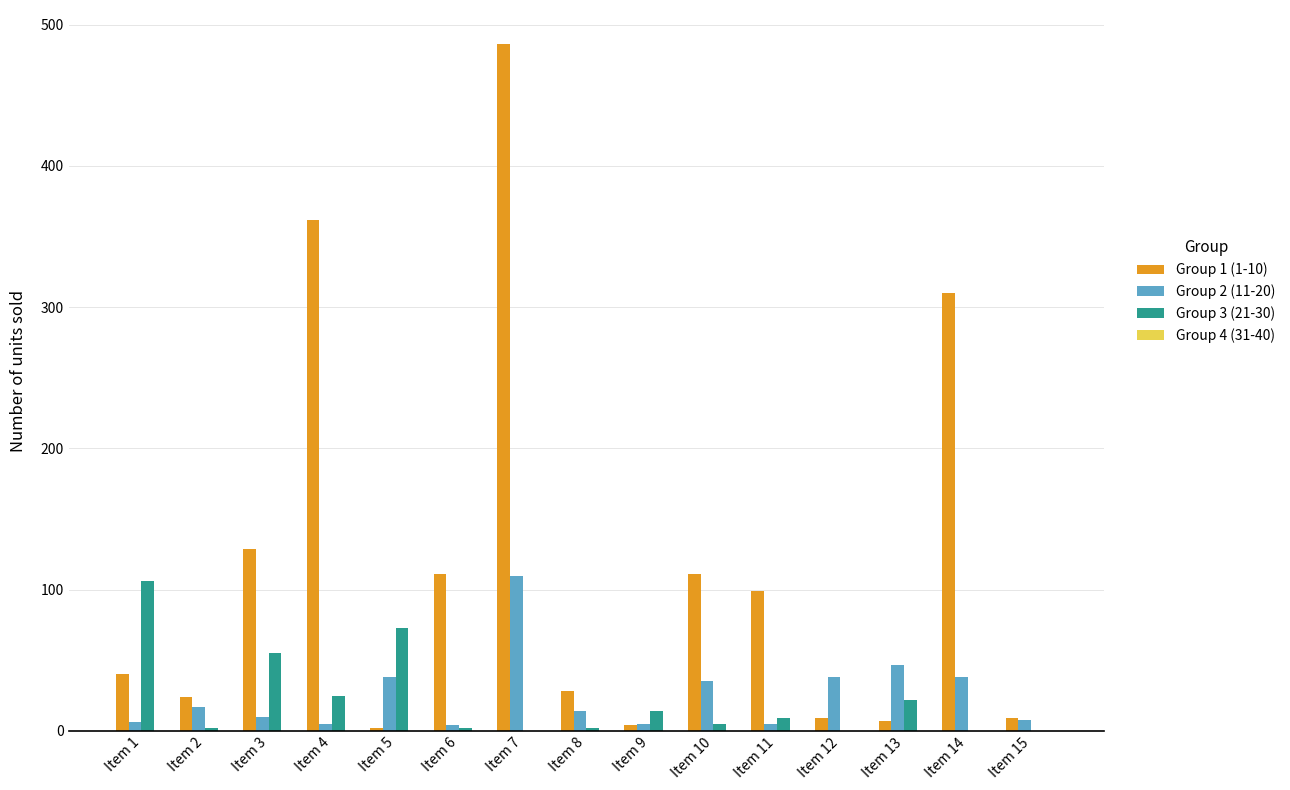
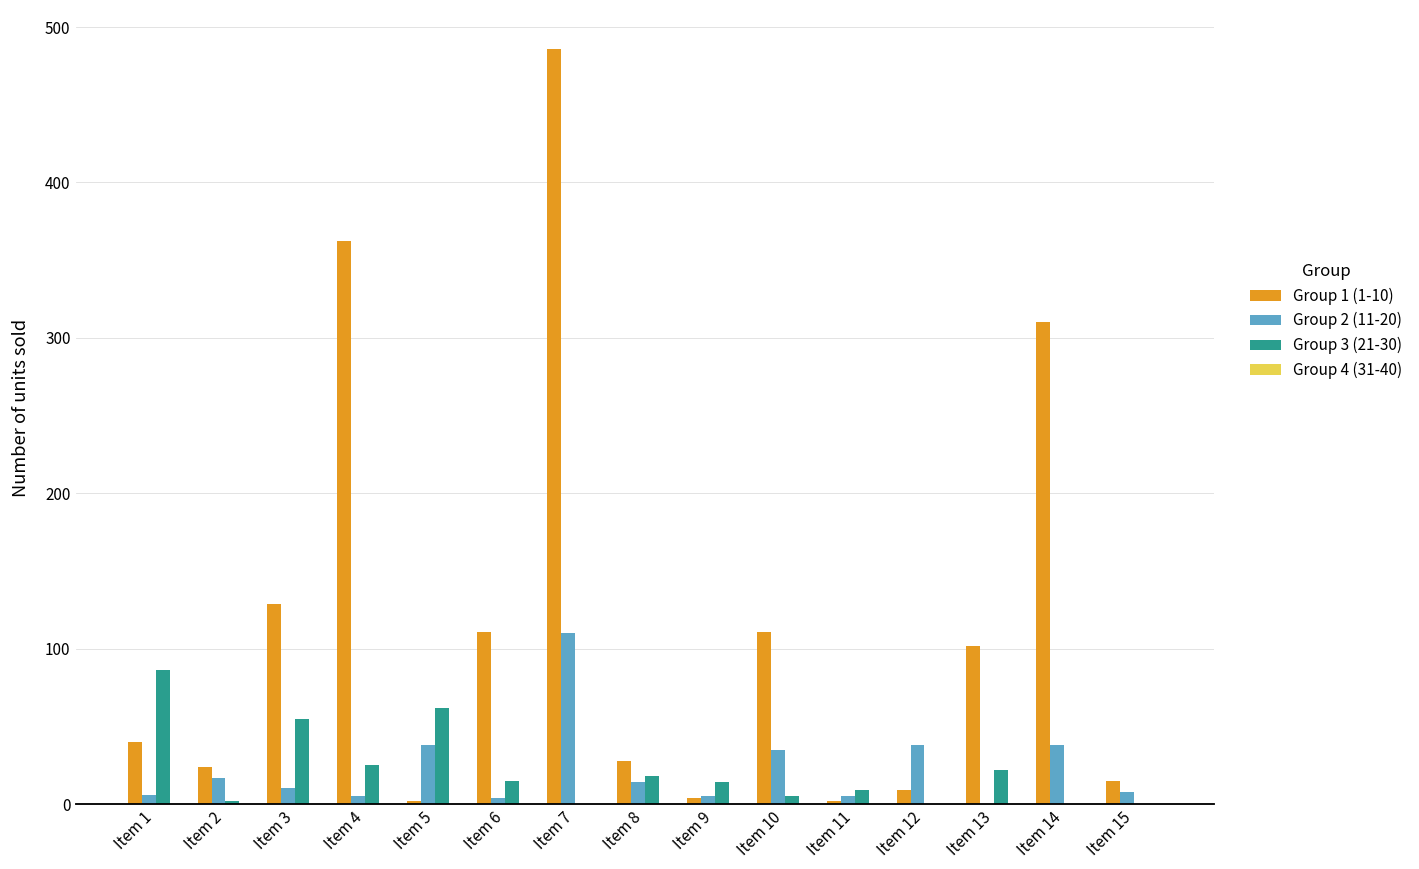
Group 3 (21-30), Item 1: 106 -> 86
Group 3 (21-30), Item 5: 73 -> 62
Group 3 (21-30), Item 6: 2 -> 15
Group 3 (21-30), Item 8: 2 -> 18
Group 1 (1-10), Item 11: 99 -> 2
Group 1 (1-10), Item 13: 7 -> 102
Group 2 (11-20), Item 13: 47 -> 0
Group 1 (1-10), Item 15: 9 -> 15
